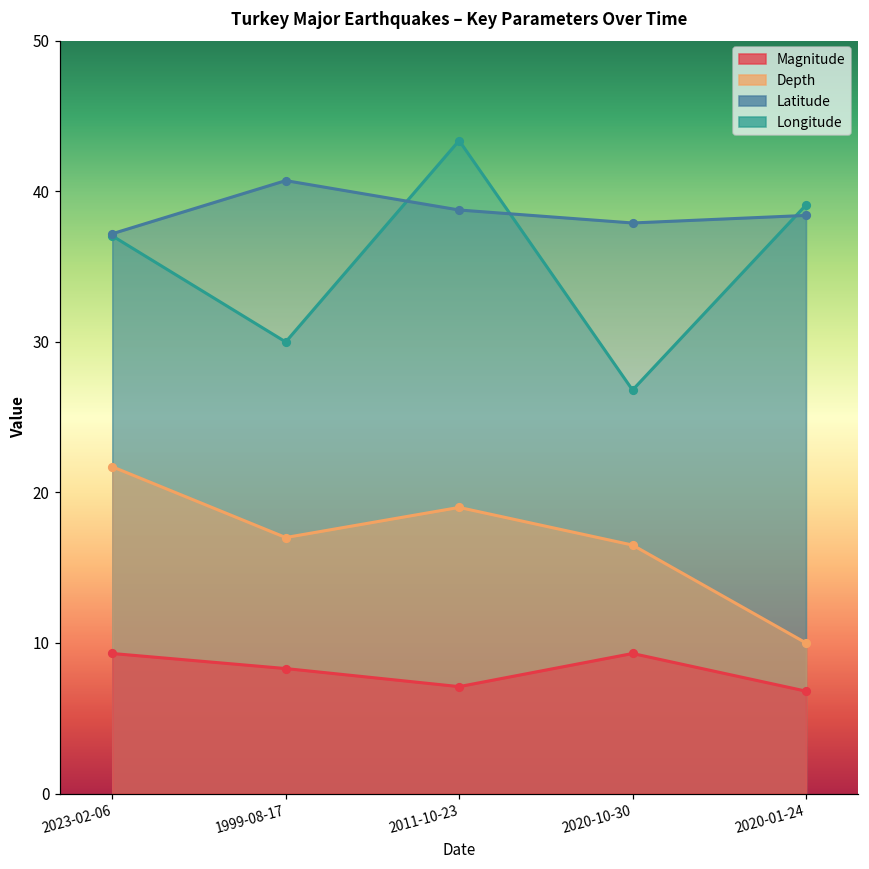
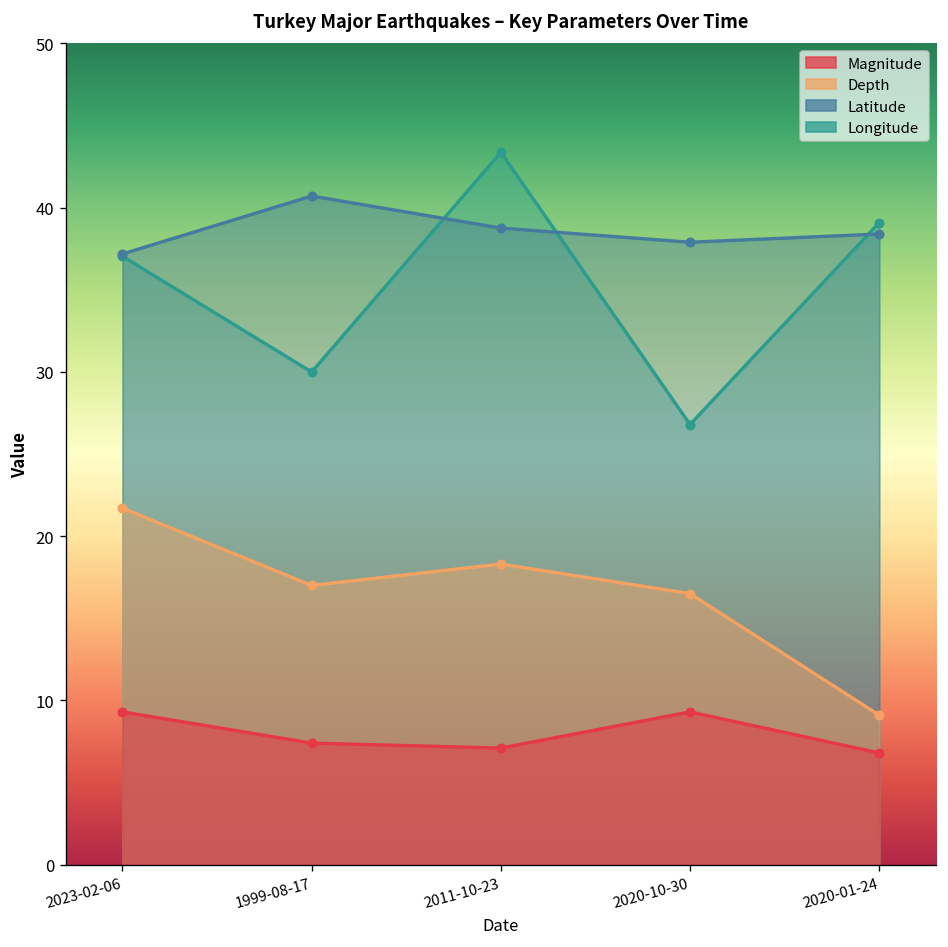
Magnitude, 1999-08-17: 8.3 -> 7.4
Depth, 2011-10-23: 19.0 -> 18.3
Depth, 2020-01-24: 10.0 -> 9.1
